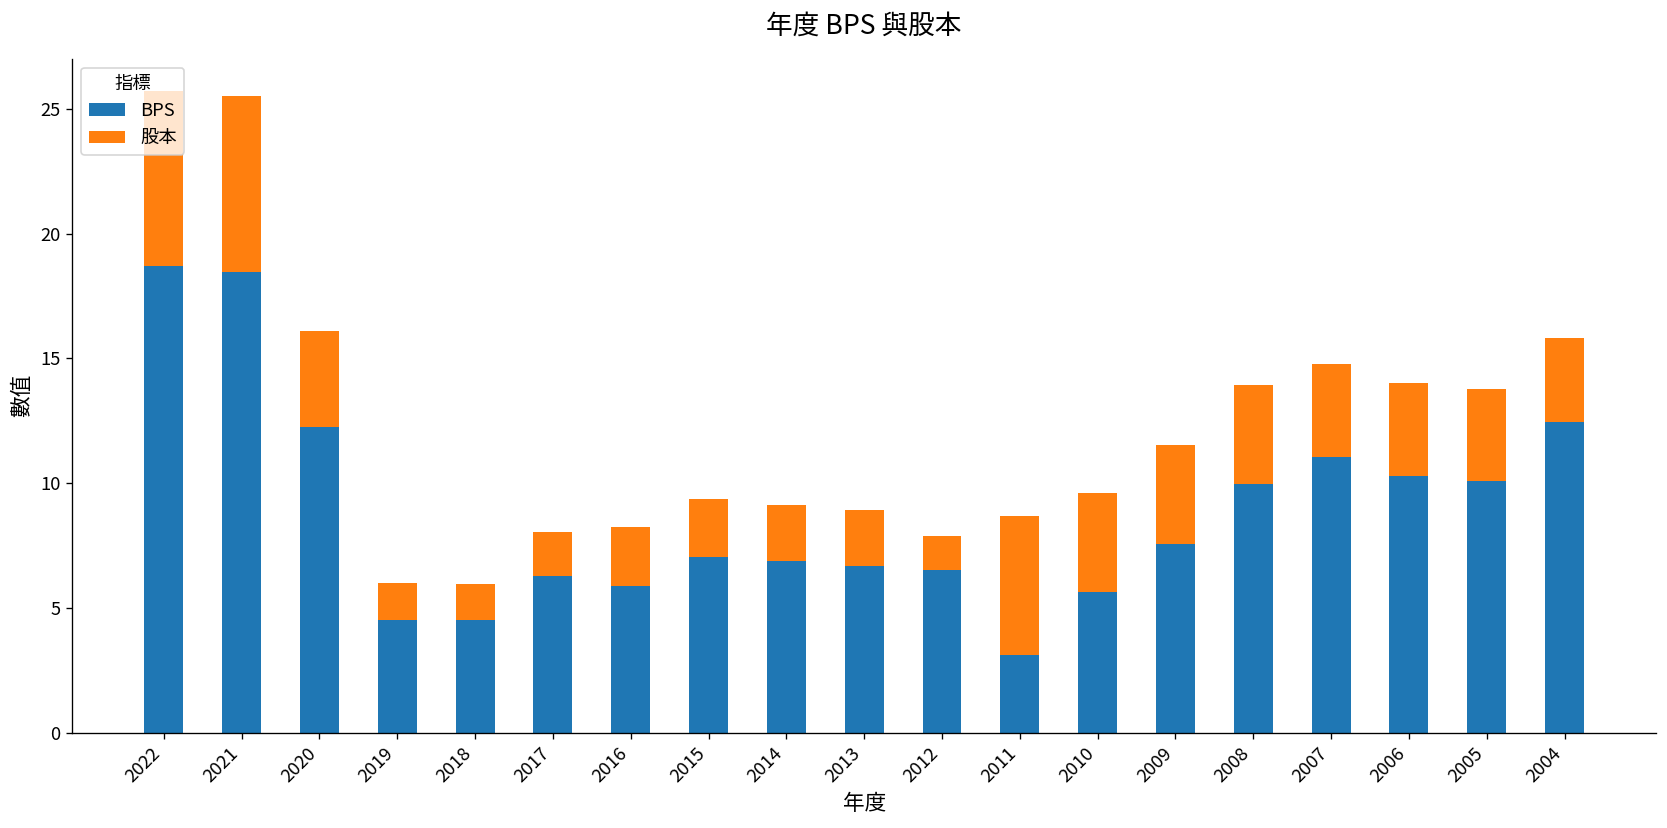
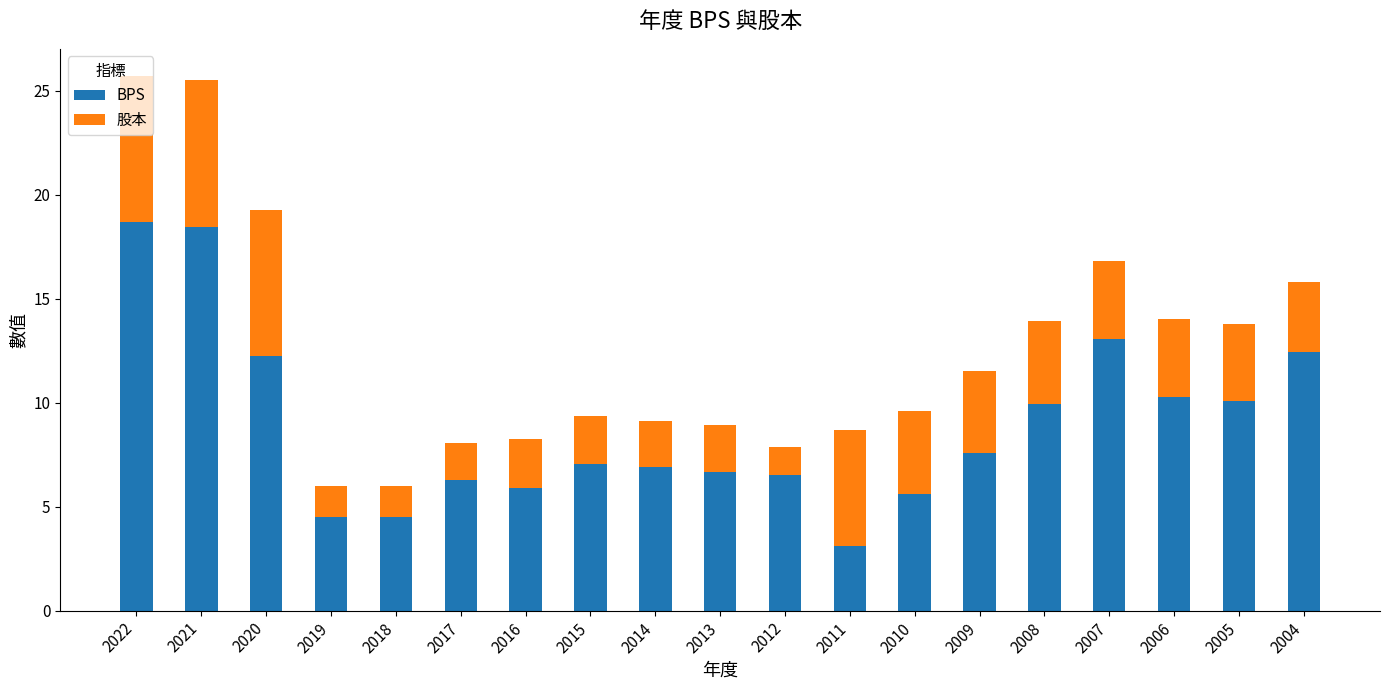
股本, 2020: 3.9 -> 7.0
BPS, 2007: 11.0 -> 13.1
